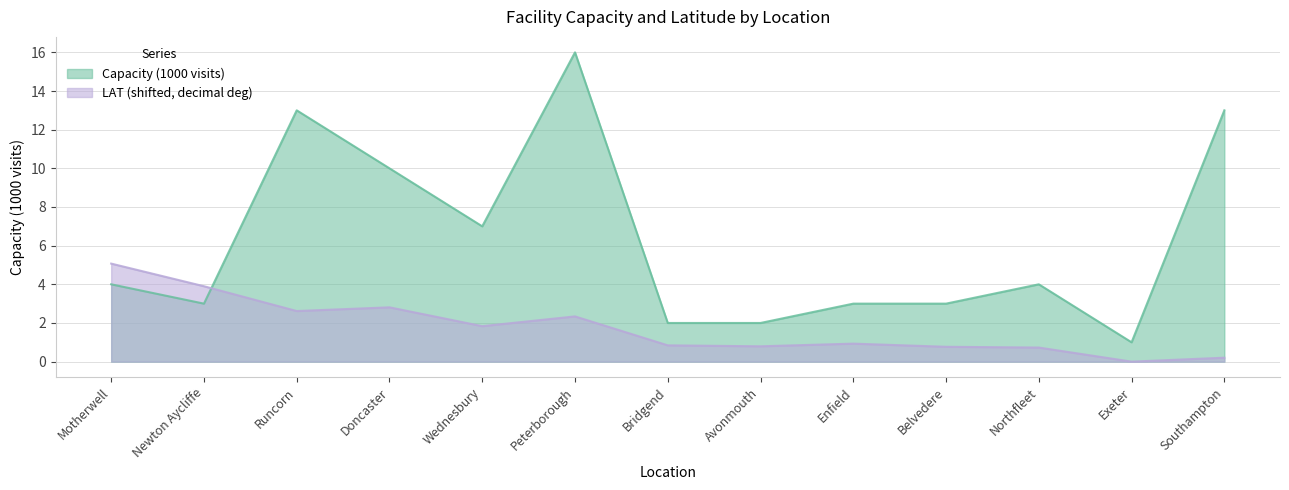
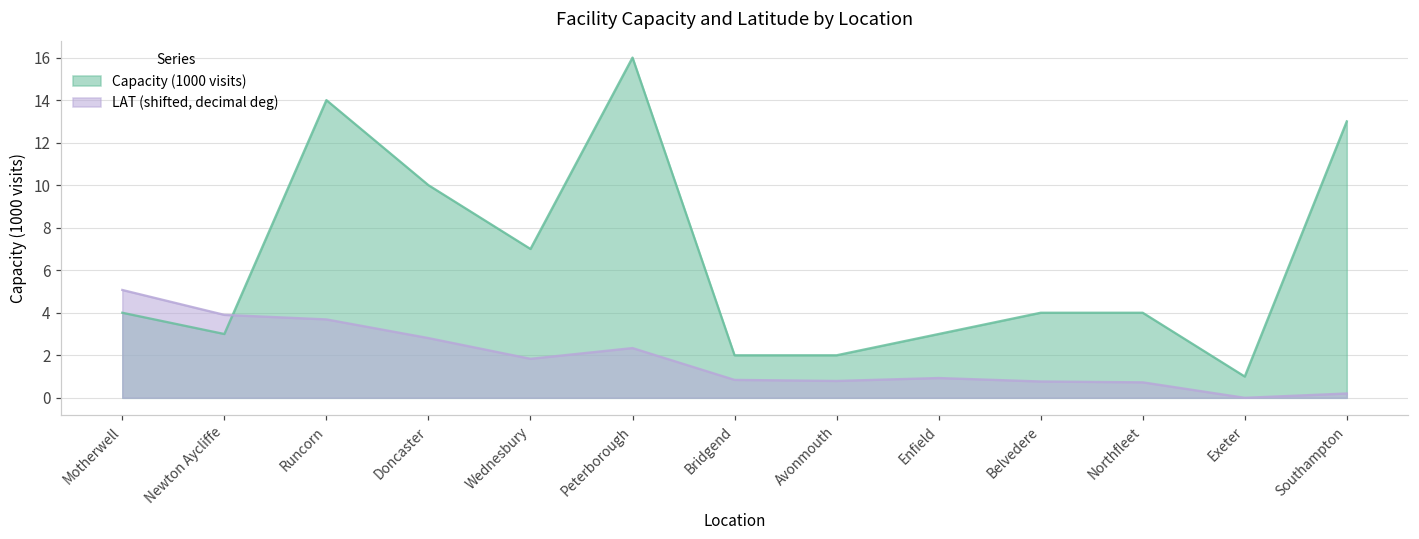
Capacity (1000 visits), Runcorn: 13 -> 14
LAT (shifted, decimal deg), Runcorn: 2.6 -> 3.7
Capacity (1000 visits), Belvedere: 3 -> 4
